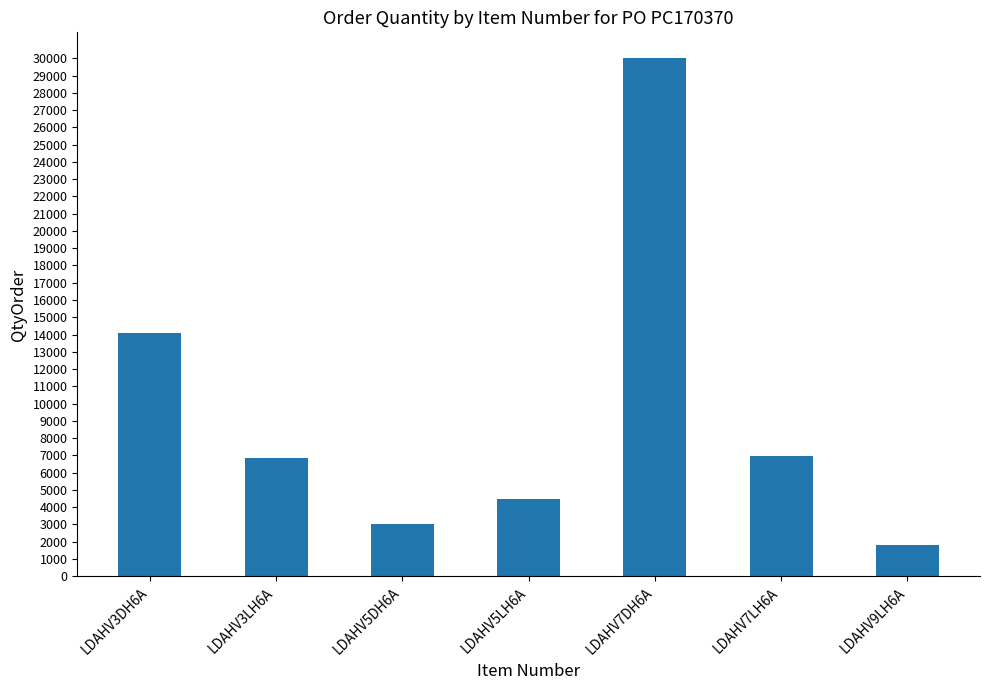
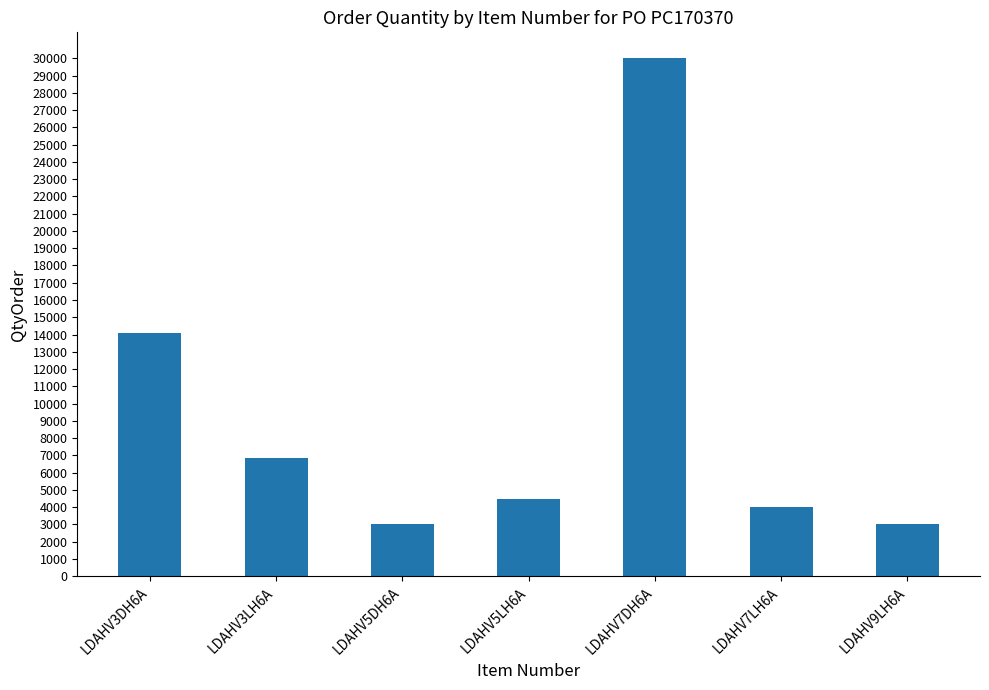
LDAHV7LH6A: 6900 -> 4000
LDAHV9LH6A: 1800 -> 3000
